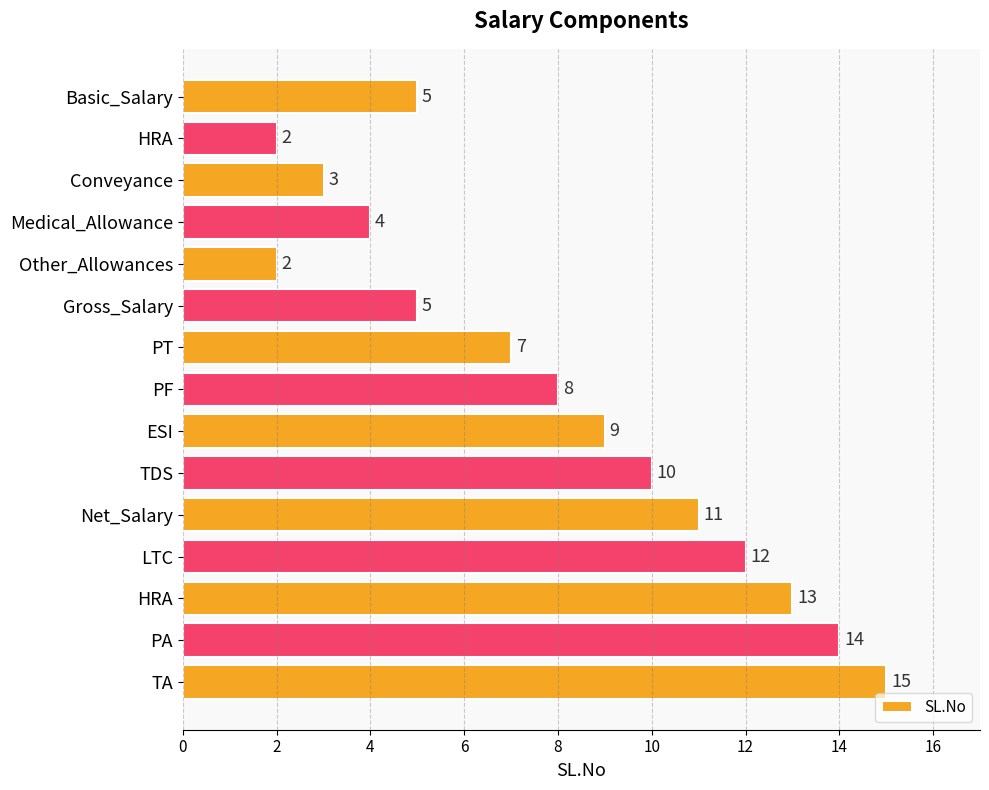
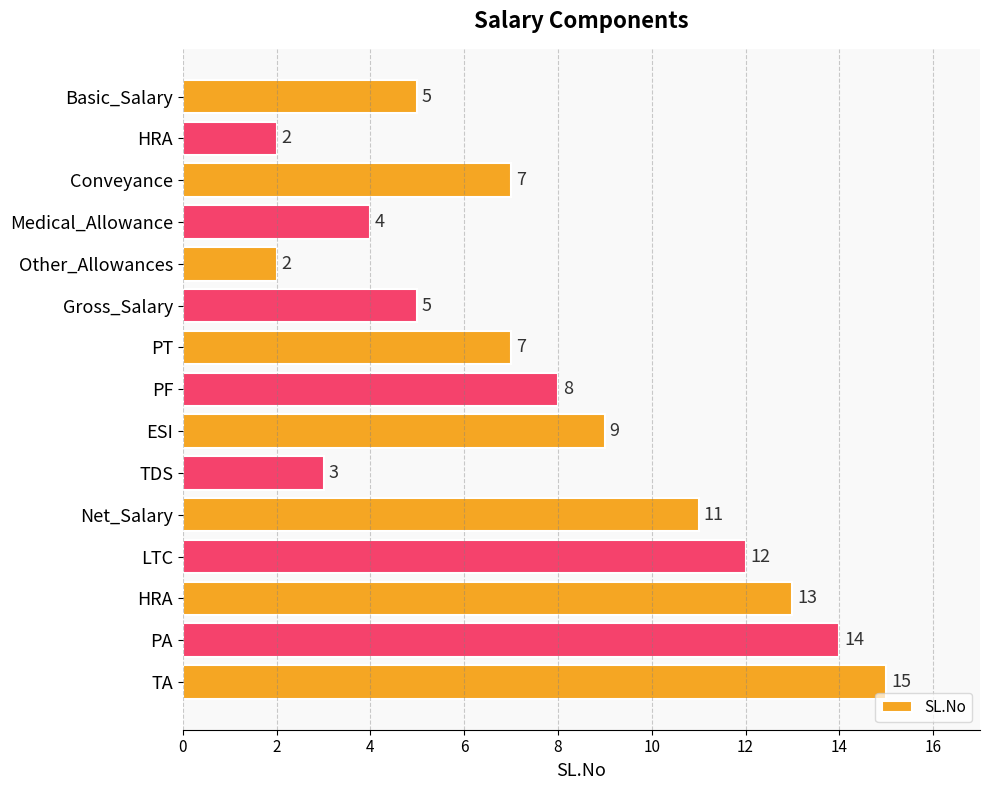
Conveyance: 3 -> 7
TDS: 10 -> 3
